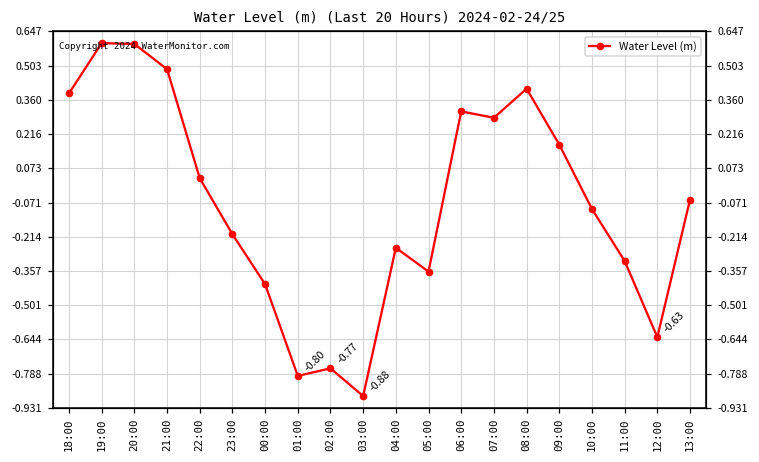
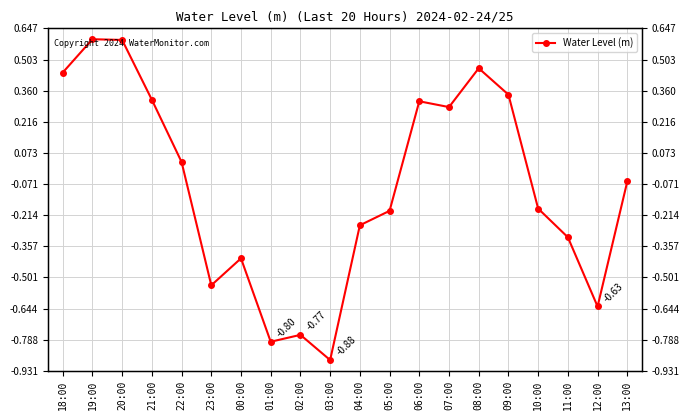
18:00: 0.39 -> 0.44
21:00: 0.49 -> 0.32
23:00: -0.20 -> -0.54
05:00: -0.36 -> -0.19
08:00: 0.41 -> 0.46
09:00: 0.17 -> 0.34
10:00: -0.10 -> -0.18
